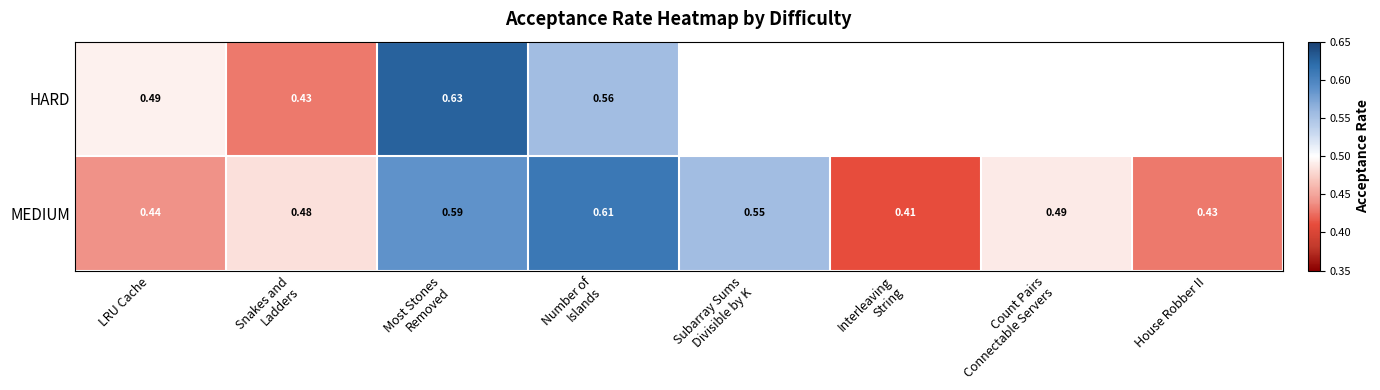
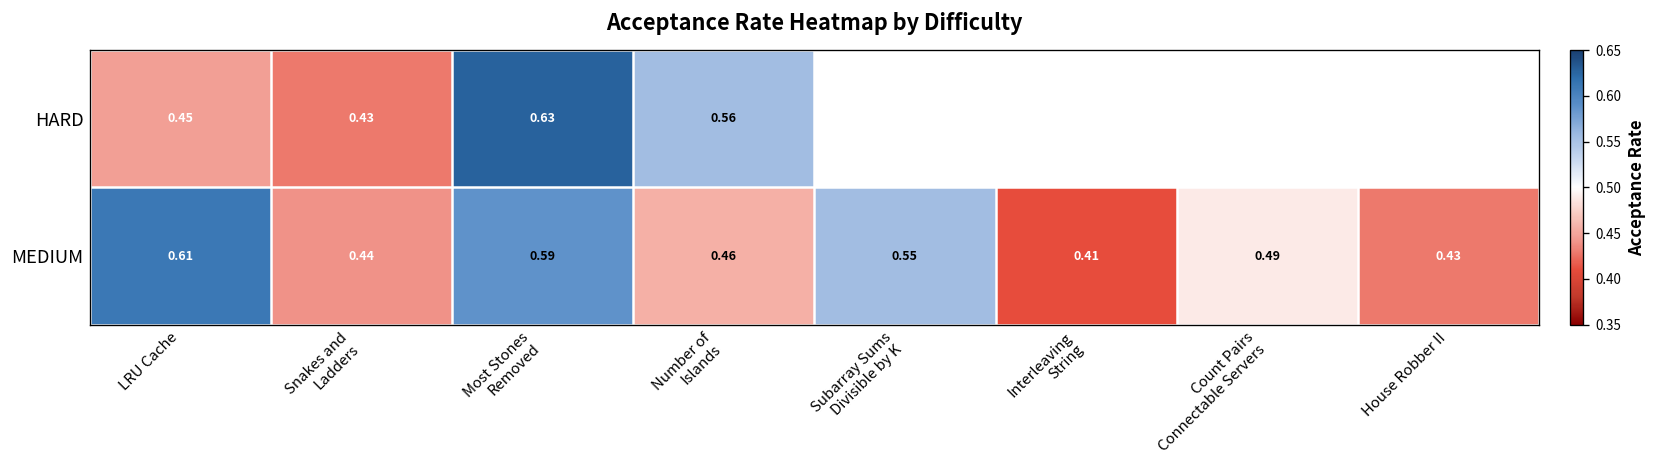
HARD, LRU Cache: 0.49 -> 0.45
MEDIUM, LRU Cache: 0.44 -> 0.61
MEDIUM, Snakes and Ladders: 0.48 -> 0.44
MEDIUM, Number of Islands: 0.61 -> 0.46
